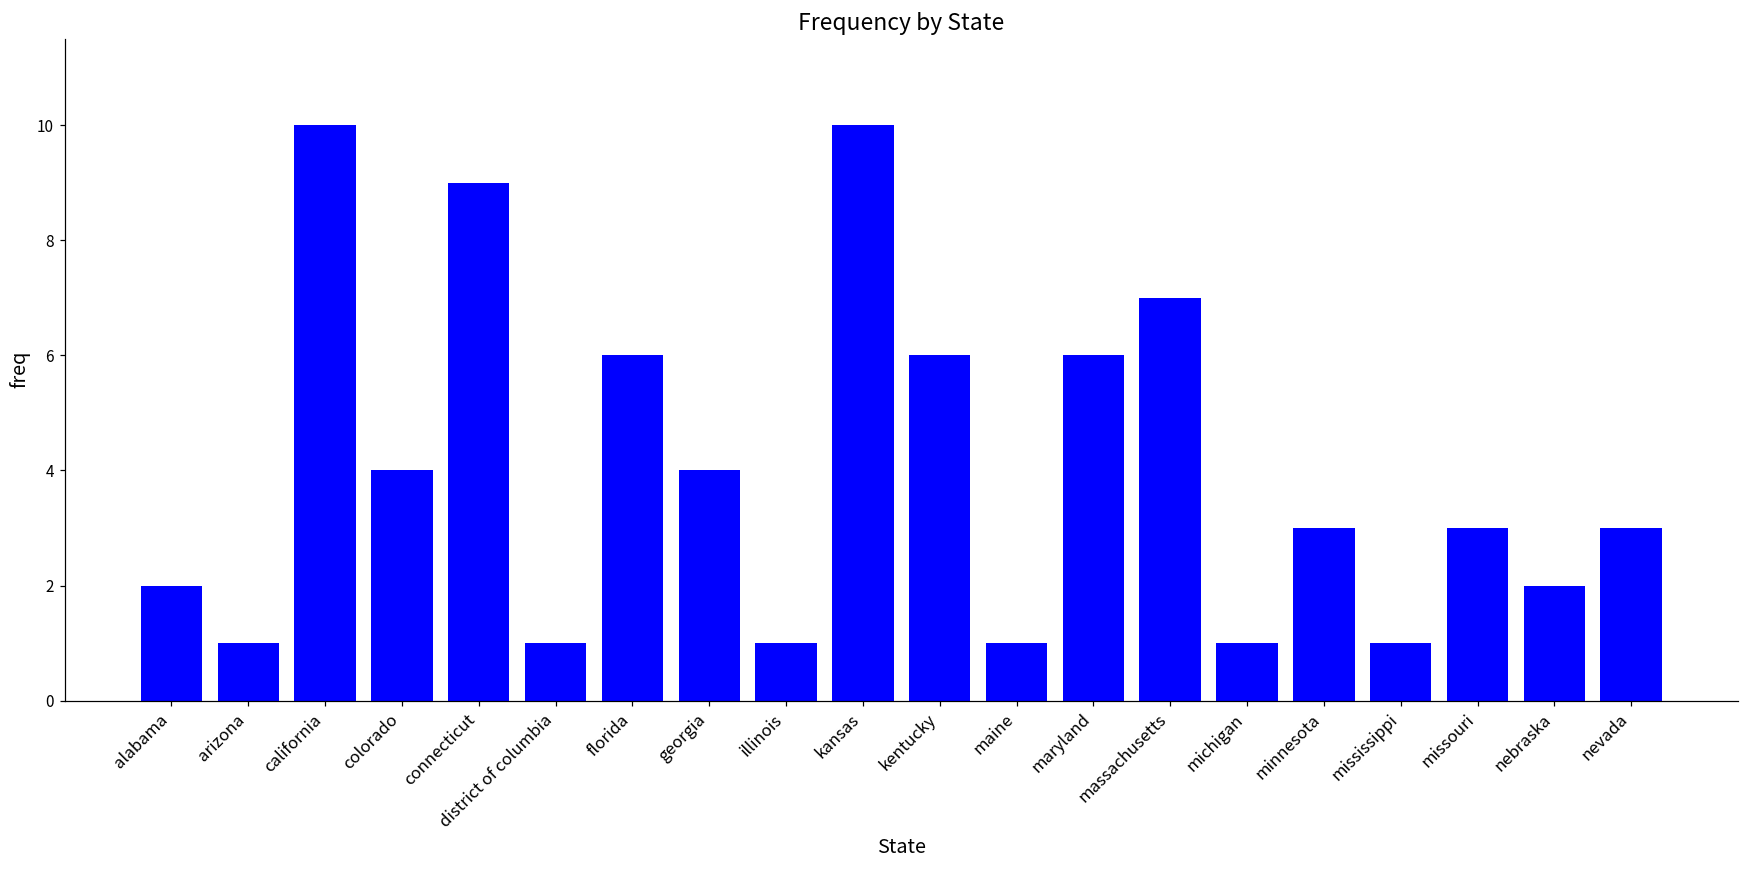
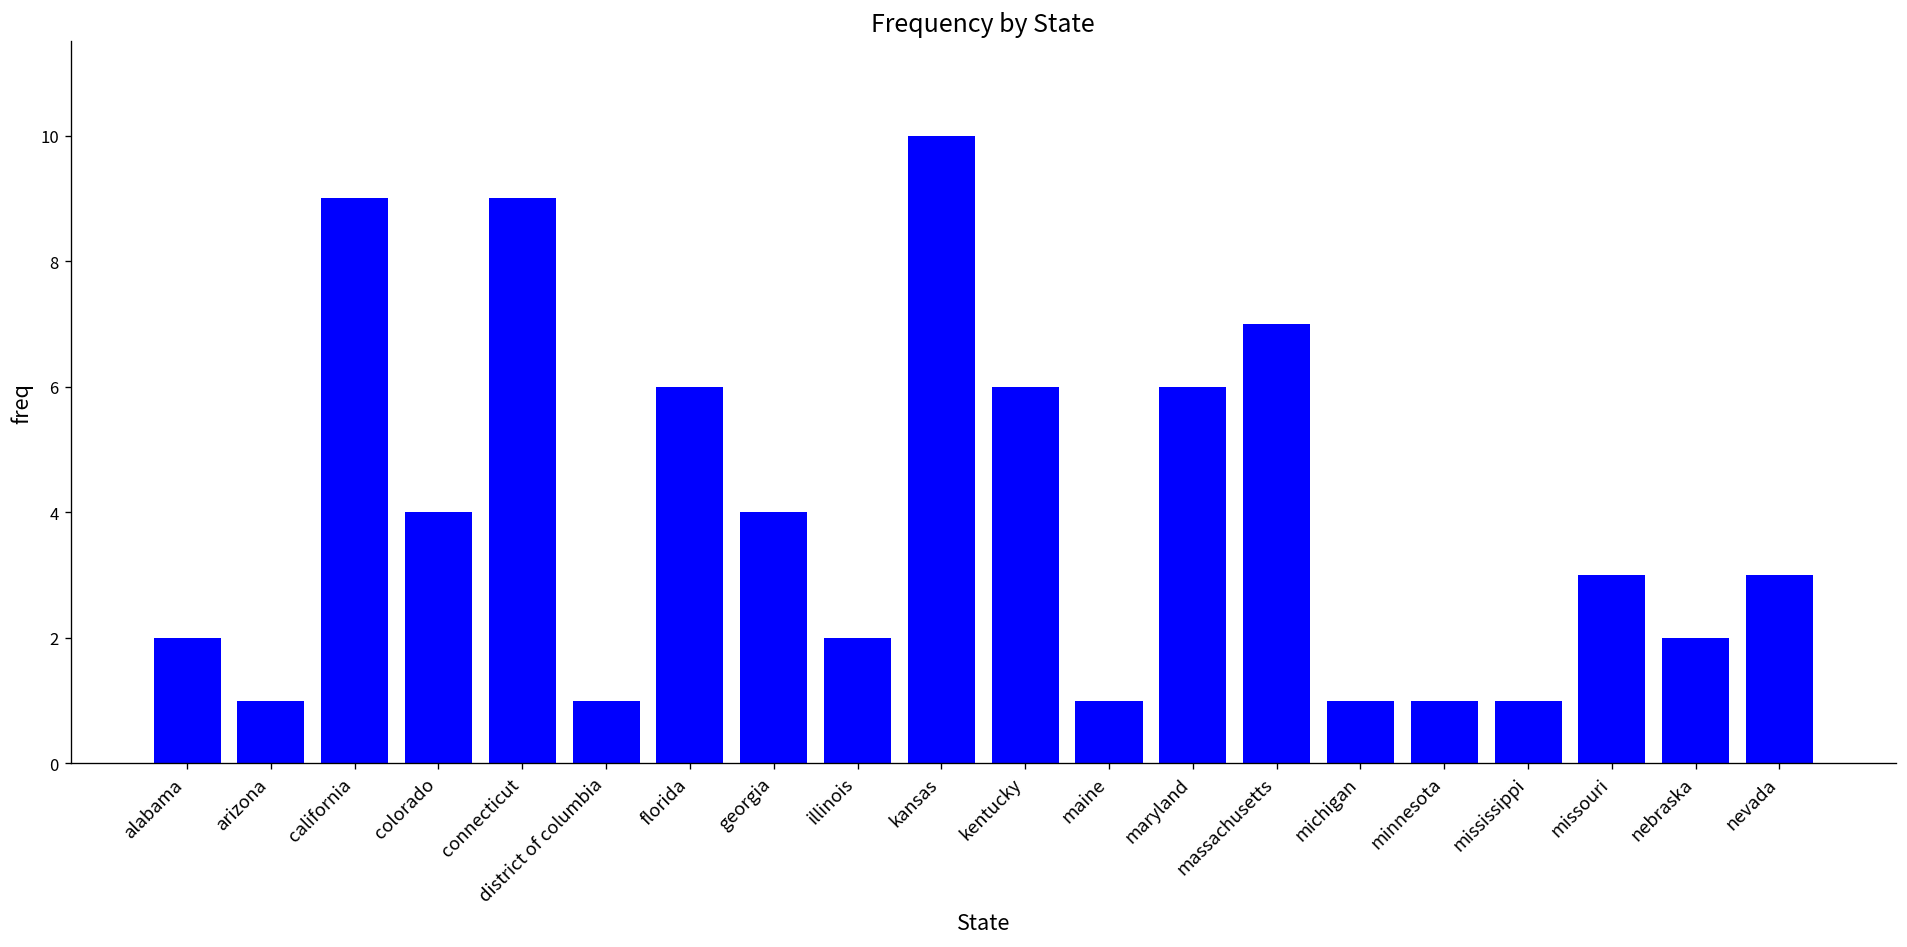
california: 10 -> 9
illinois: 1 -> 2
minnesota: 3 -> 1
